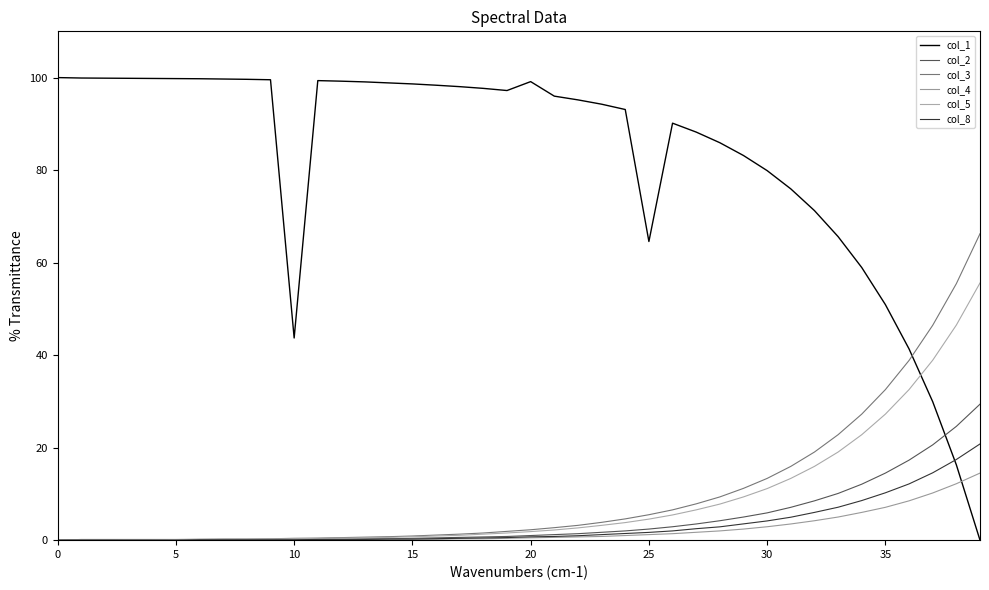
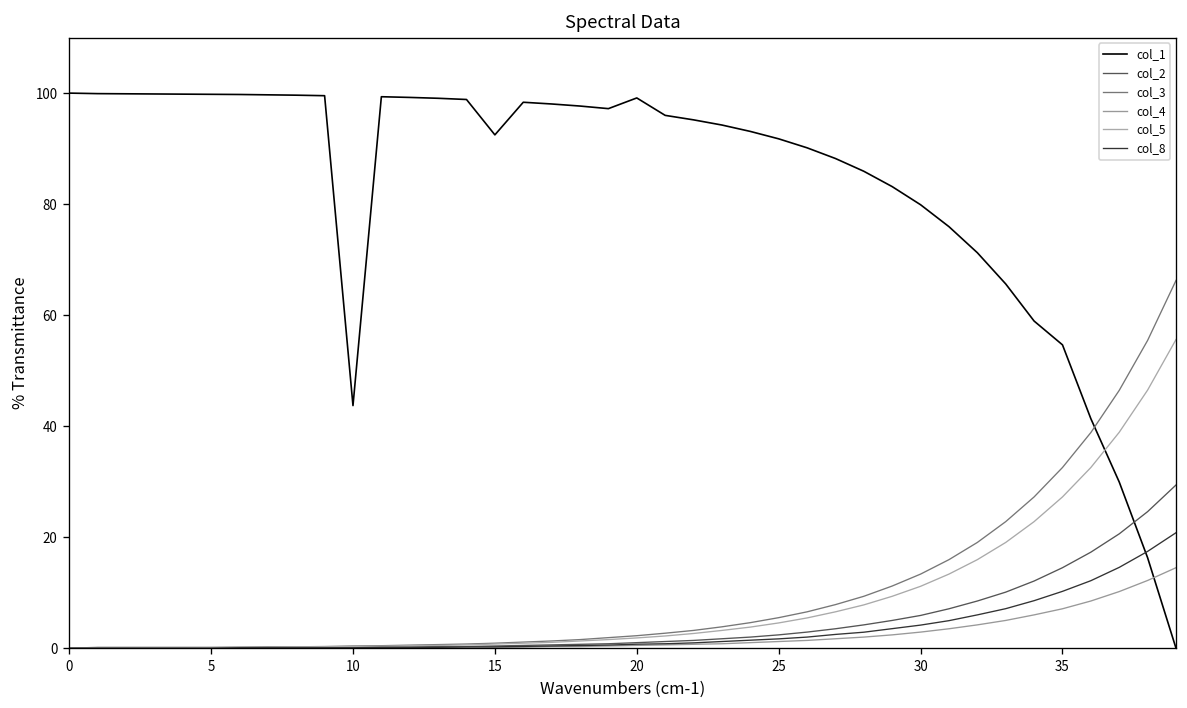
col_1, 15: 99 -> 92
col_1, 25: 65 -> 92
col_1, 35: 51 -> 55
